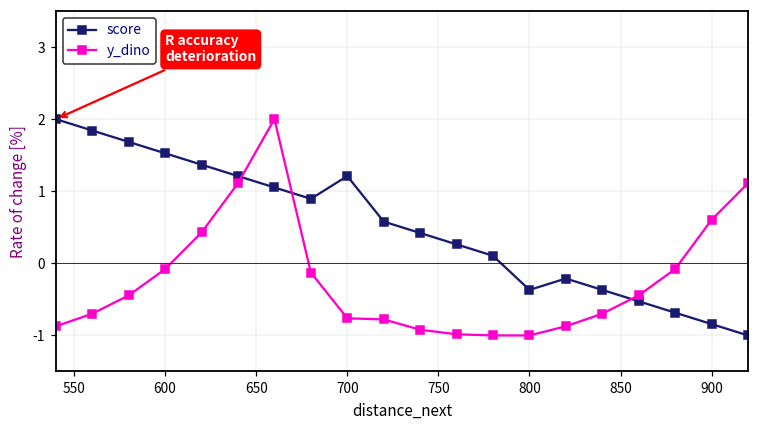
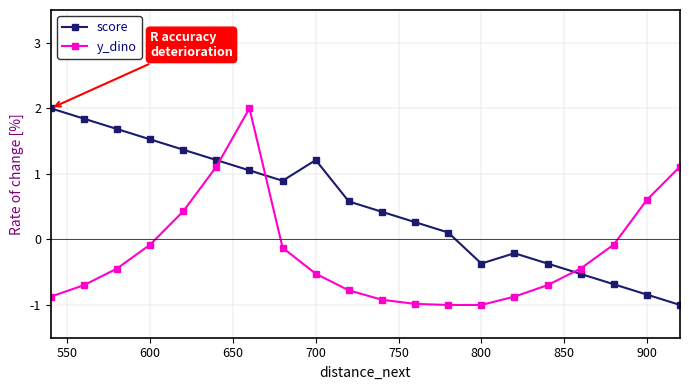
y_dino, 700: -0.8 -> -0.5
